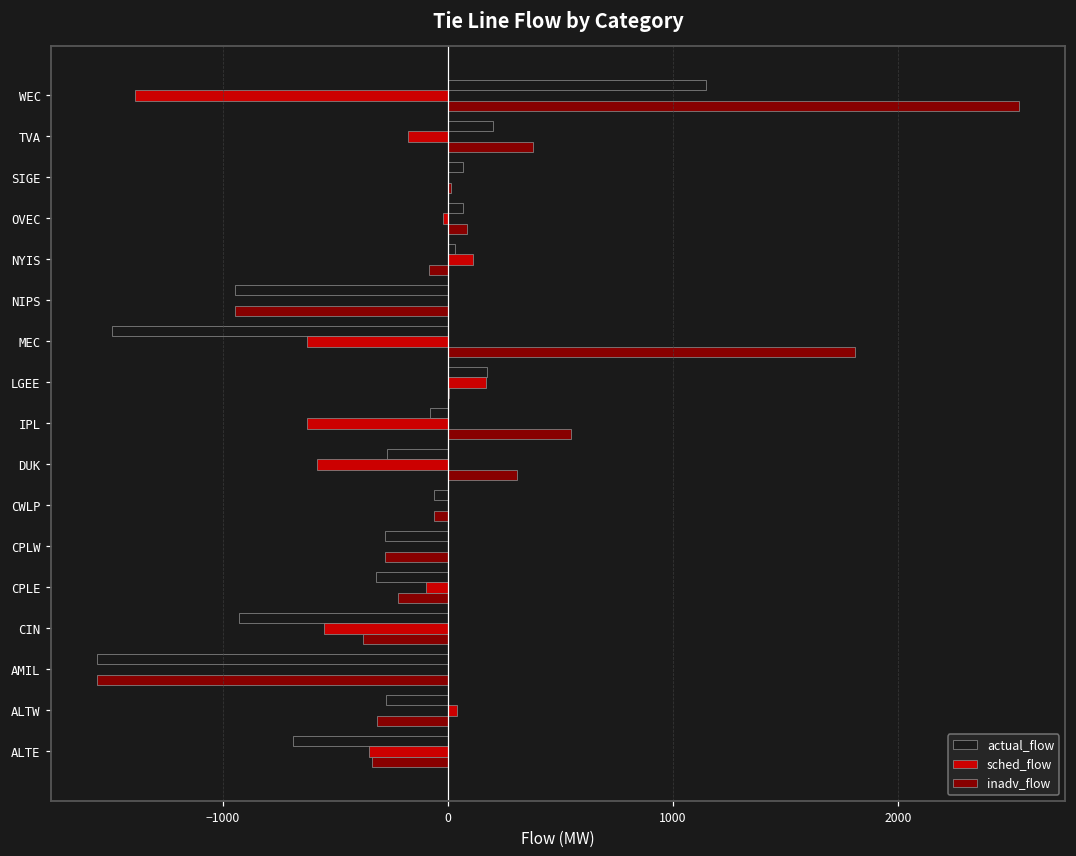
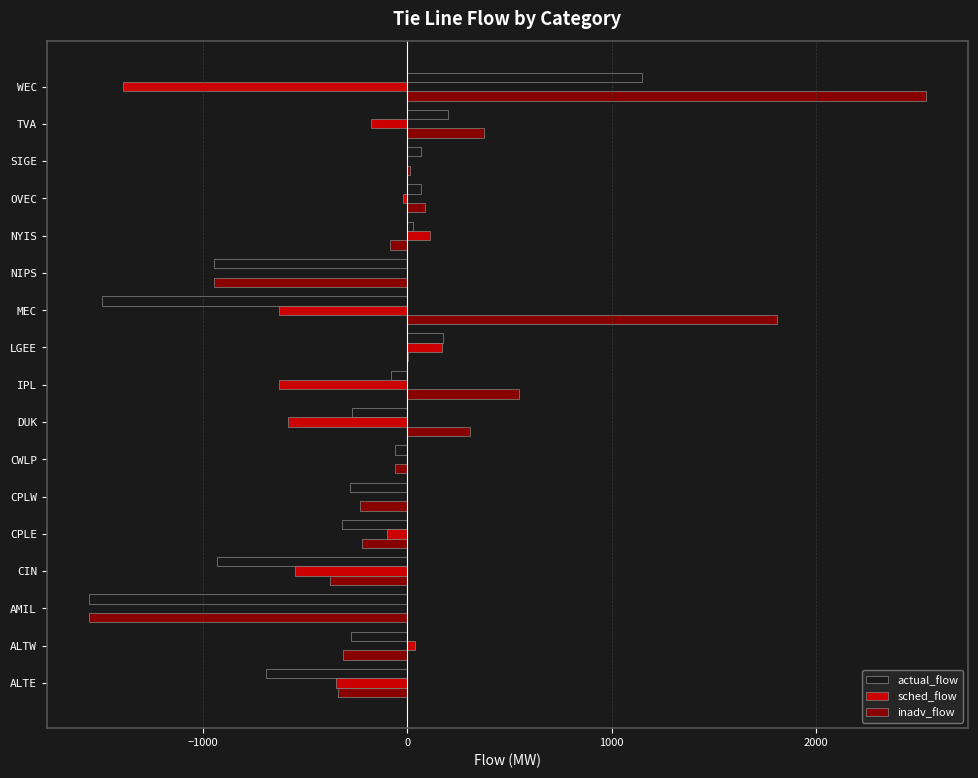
inadv_flow, CPLW: -280 -> -230
